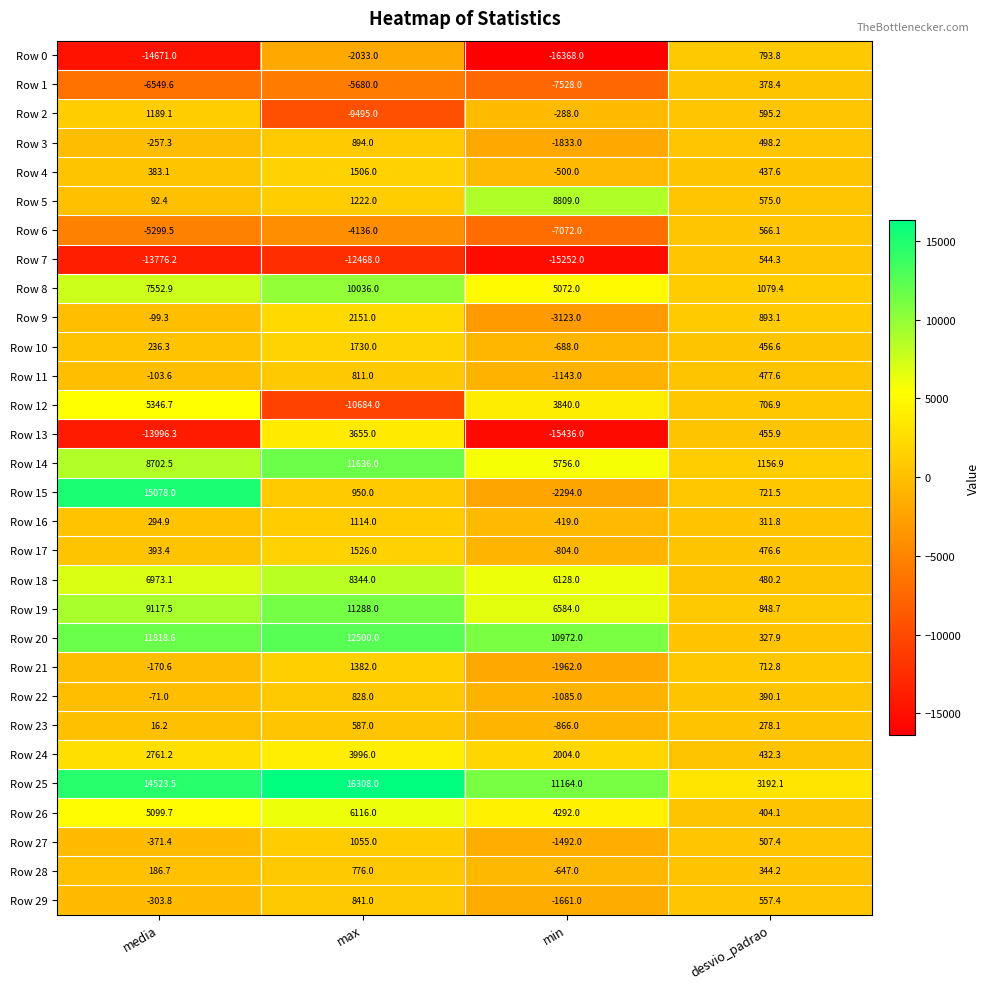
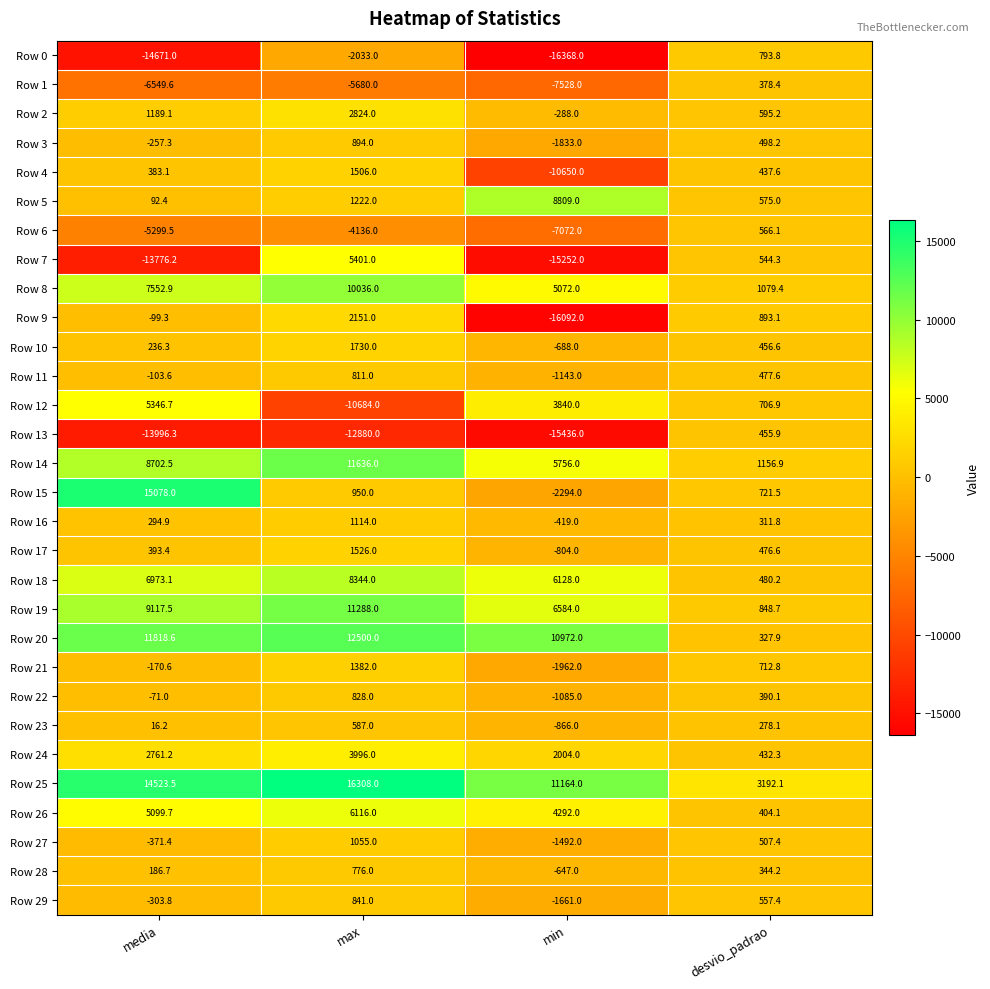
Row 2, max: -9495.0 -> 2824.0
Row 4, min: -500.0 -> -10650.0
Row 7, max: -12468.0 -> 5401.0
Row 9, min: -3123.0 -> -16092.0
Row 13, max: 3655.0 -> -12880.0
